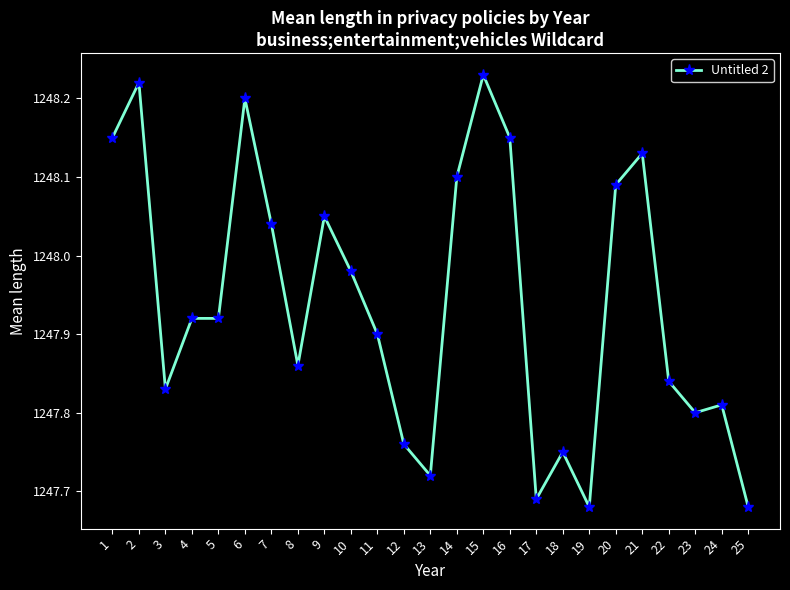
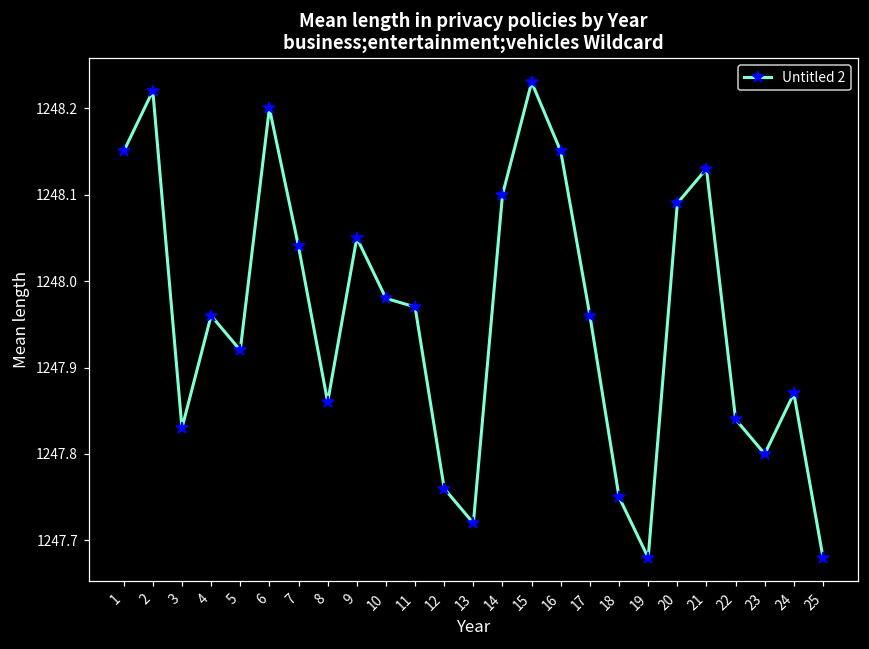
4: 1247.92 -> 1247.96
11: 1247.90 -> 1247.97
17: 1247.69 -> 1247.96
24: 1247.81 -> 1247.87
